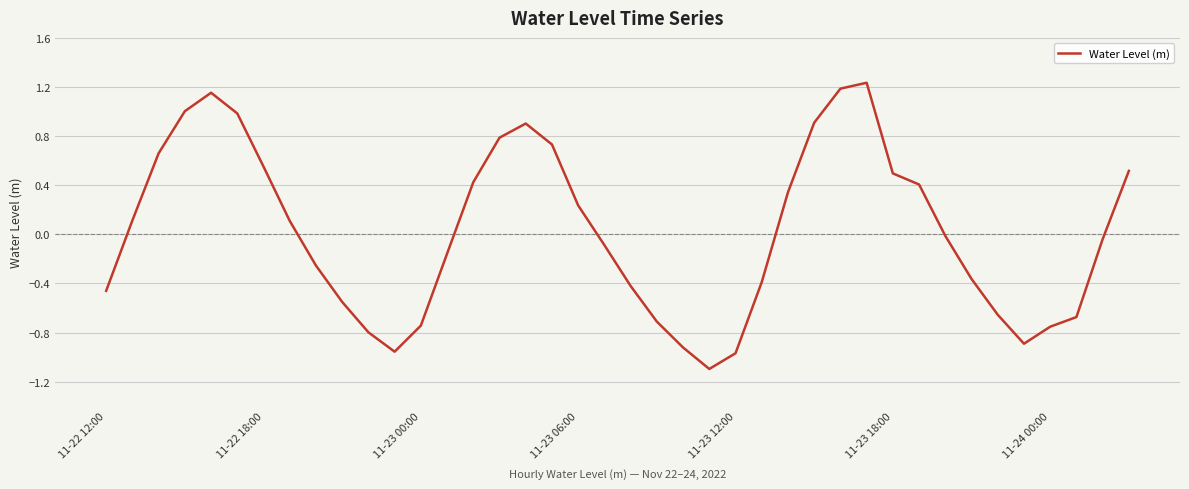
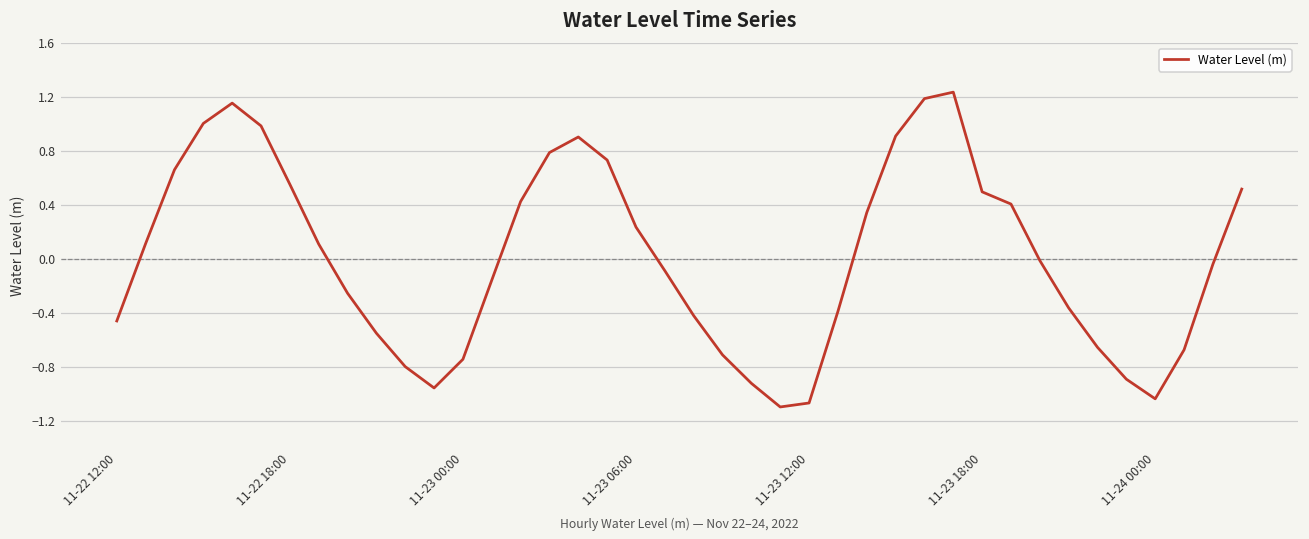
11-23 12:00: -0.97 -> -1.07
11-24 00:00: -0.75 -> -1.04
